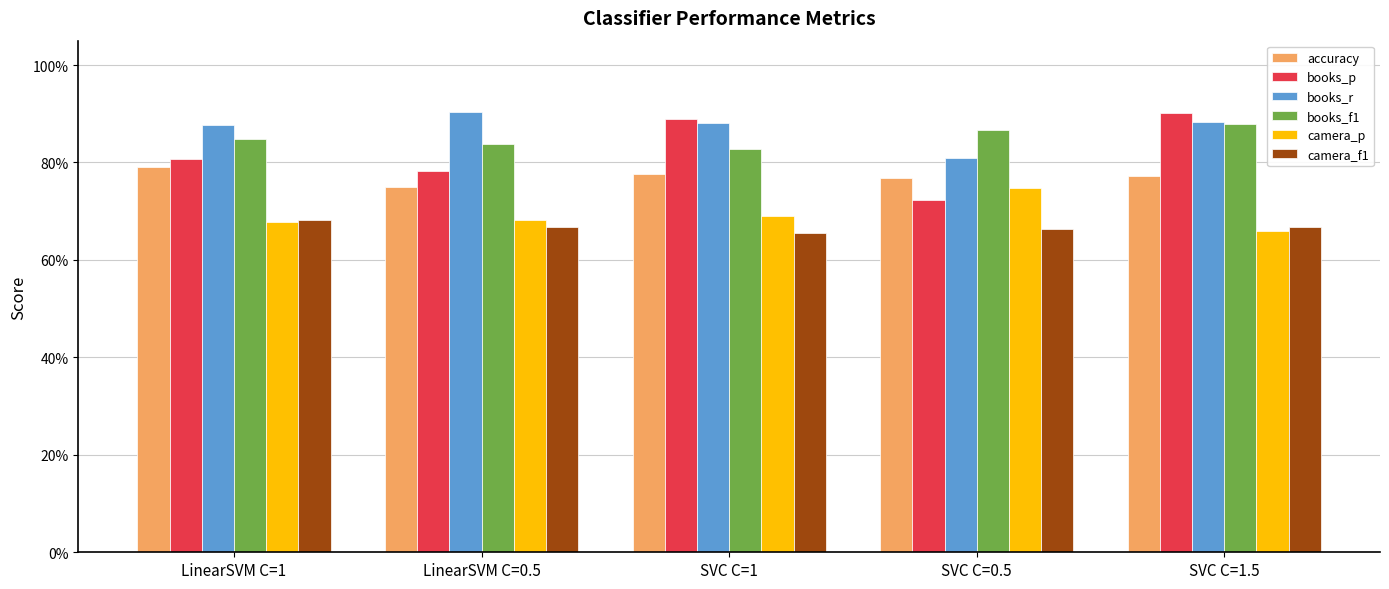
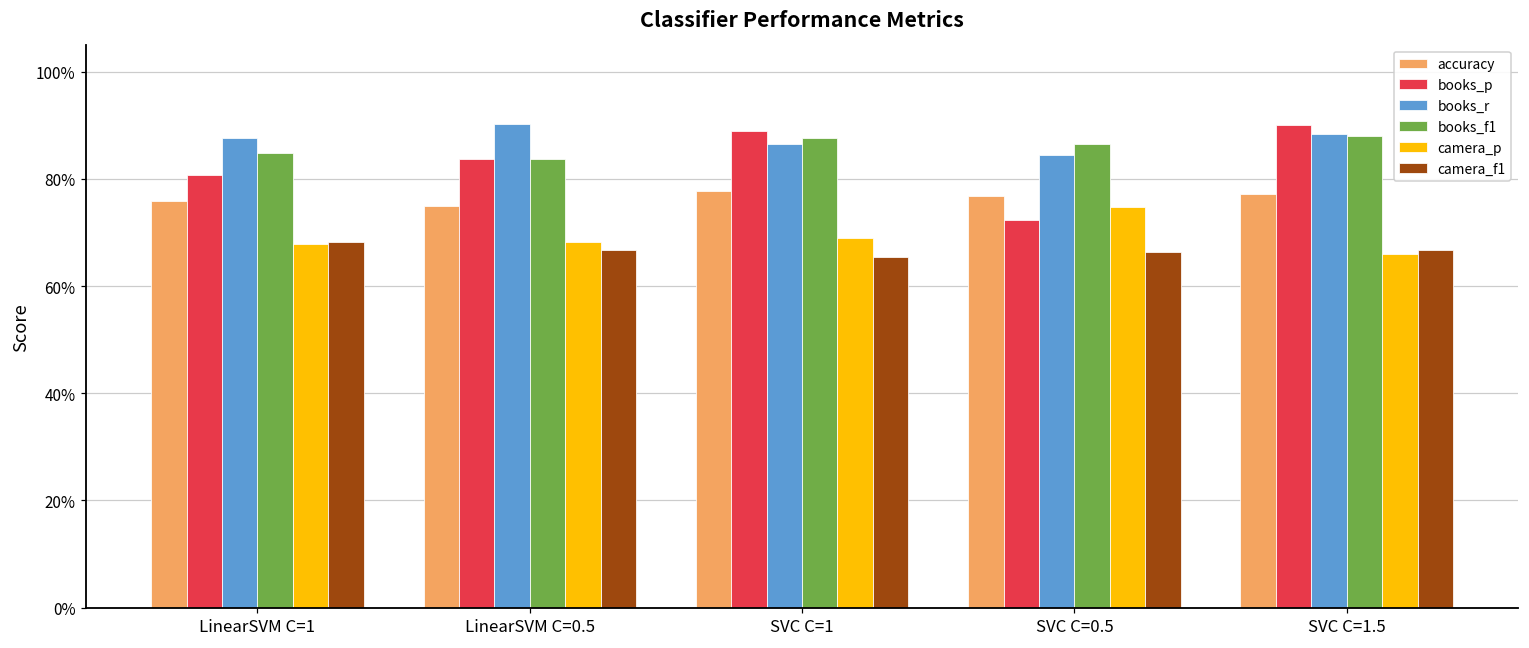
accuracy, LinearSVM C=1: 79% -> 76%
books_p, LinearSVM C=0.5: 78% -> 84%
books_r, SVC C=1: 88% -> 86%
books_f1, SVC C=1: 83% -> 88%
books_r, SVC C=0.5: 81% -> 84%
